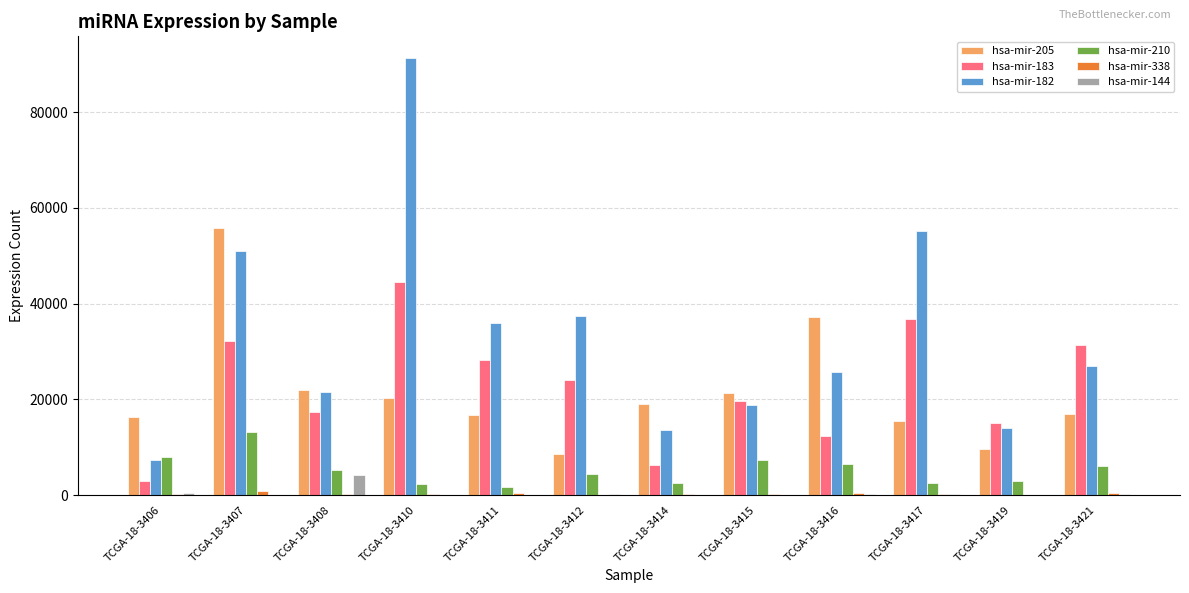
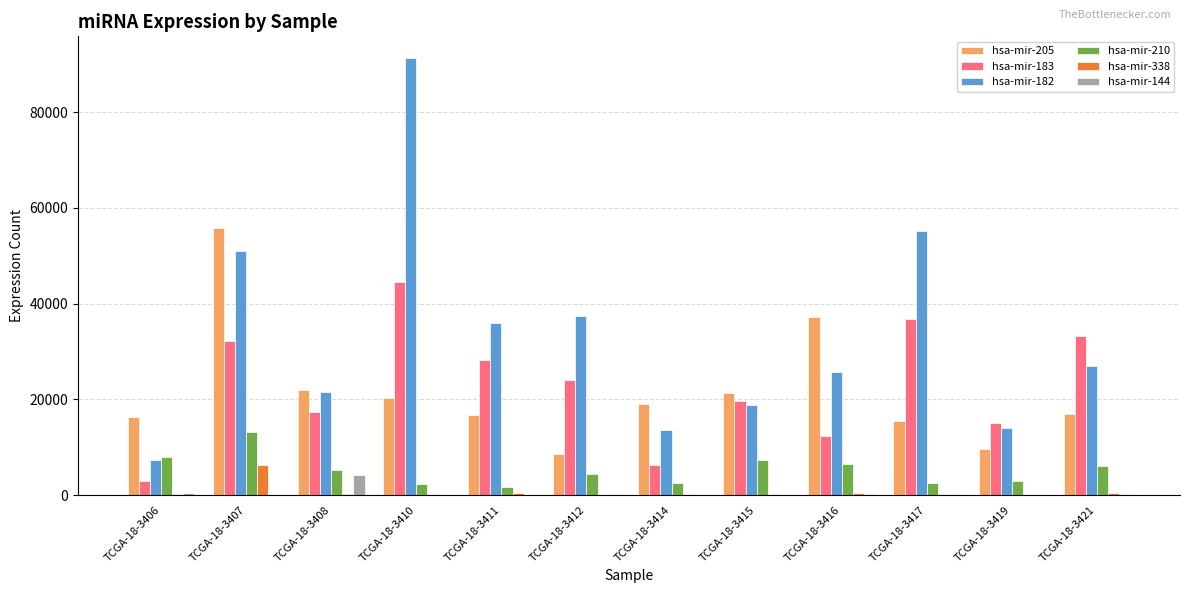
hsa-mir-338, TCGA-18-3407: 1000 -> 6000
hsa-mir-183, TCGA-18-3421: 31000 -> 33000
